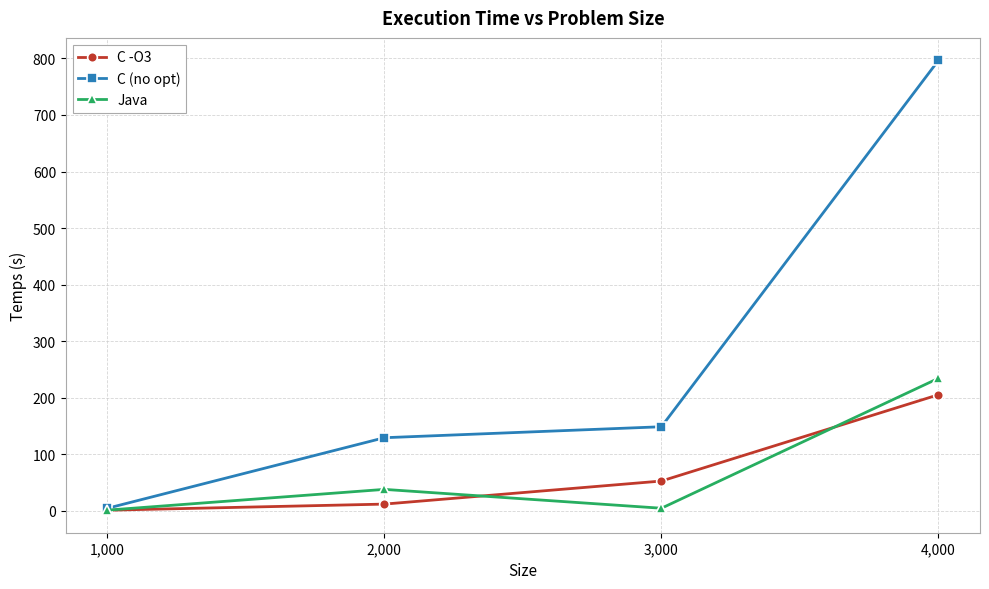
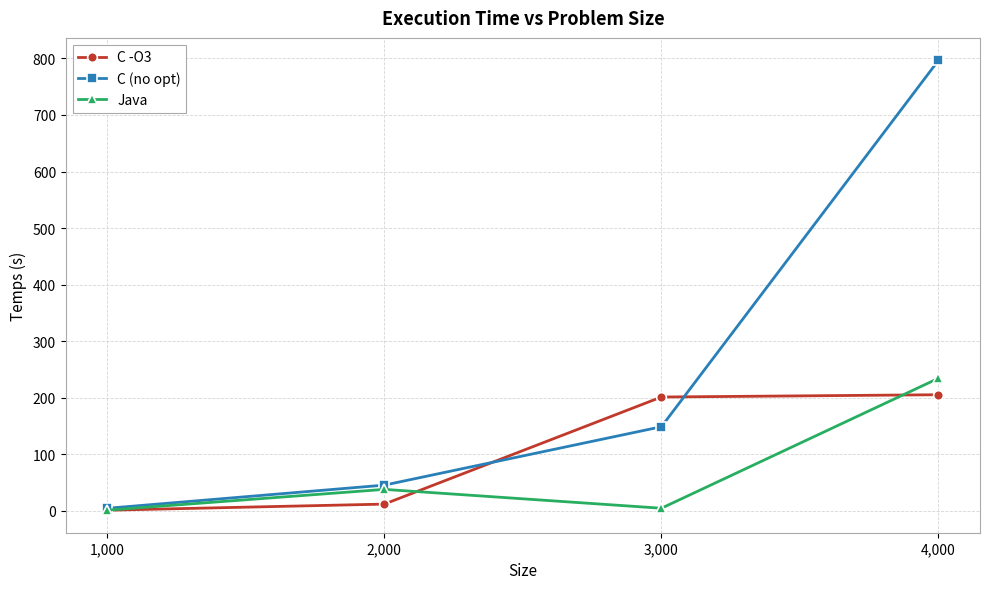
C (no opt), 2,000: 130 -> 50
C -O3, 3,000: 50 -> 200
